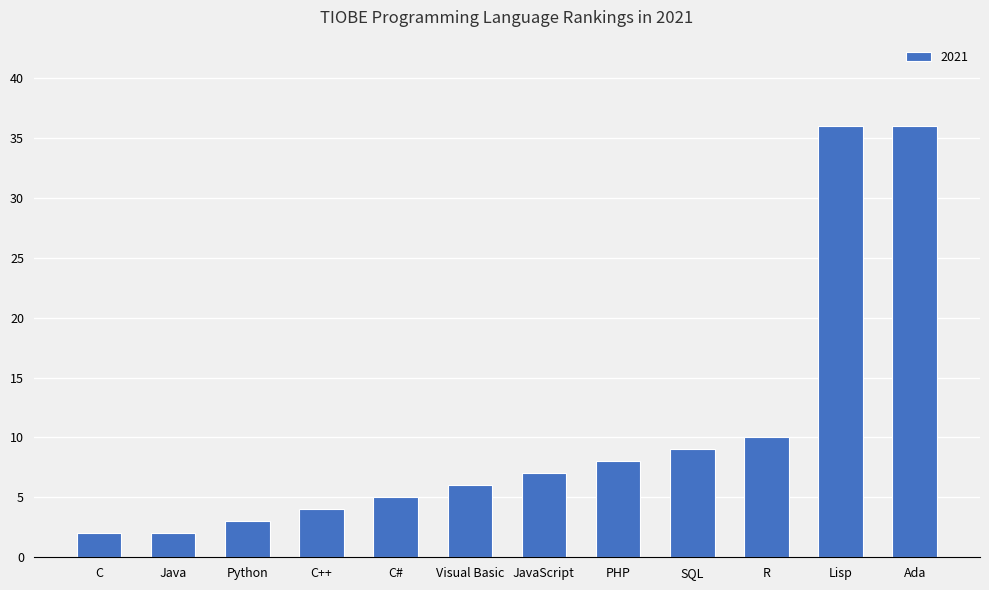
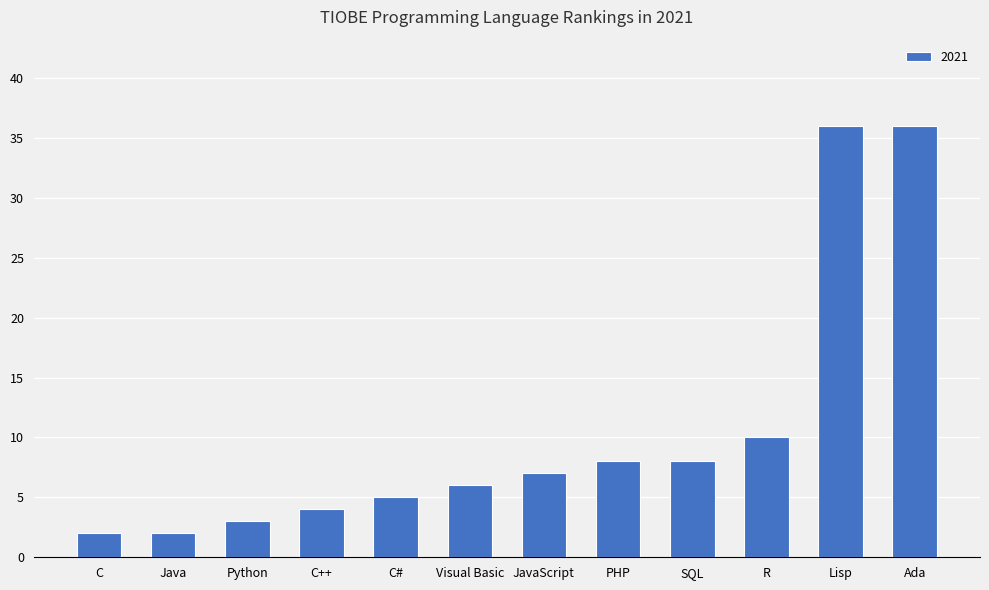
SQL: 9 -> 8
